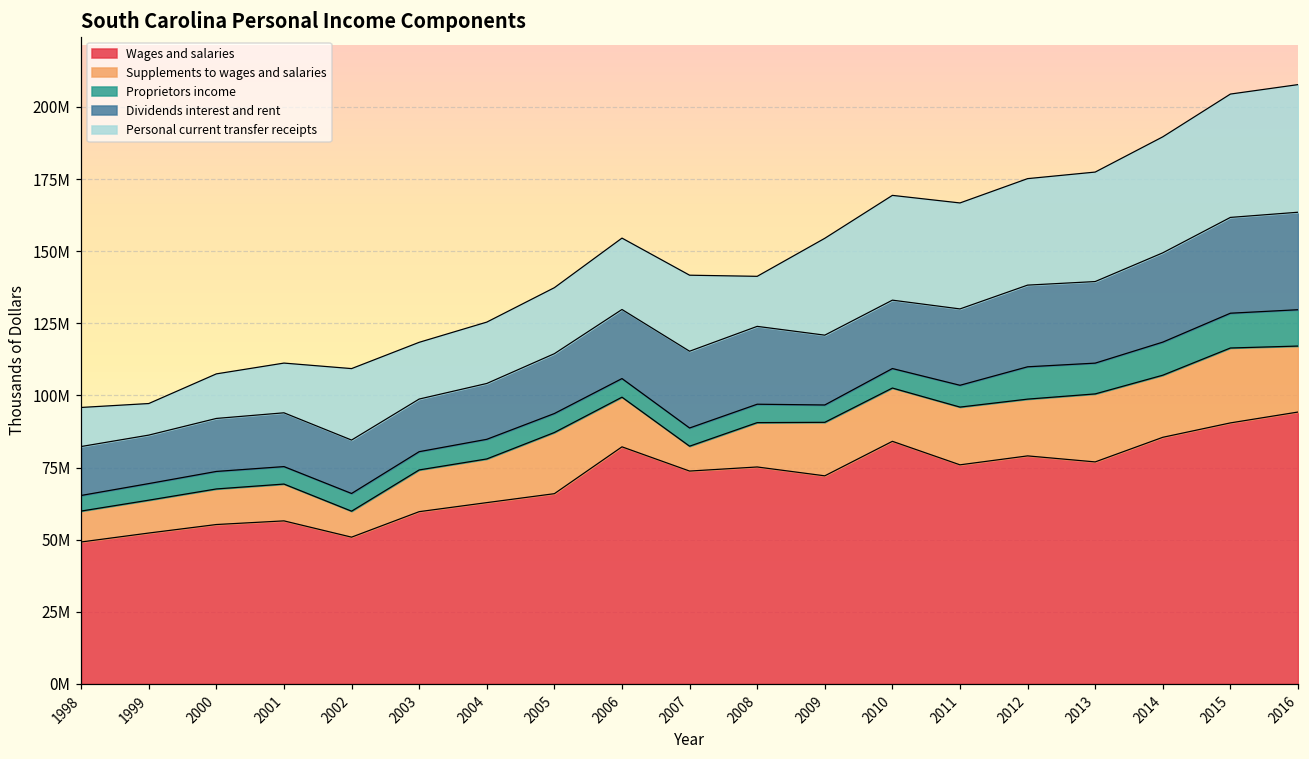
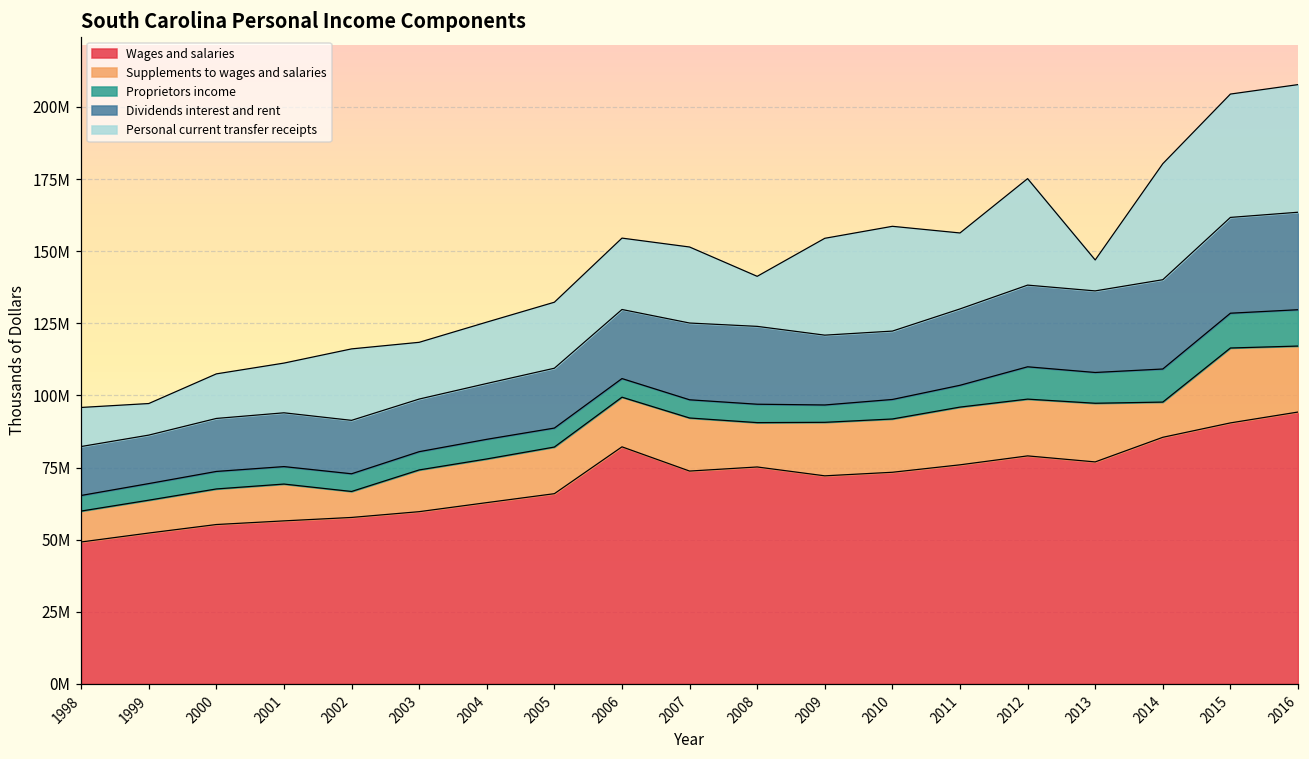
Wages and salaries, 2002: 51000000 -> 58000000
Supplements to wages and salaries, 2005: 21000000 -> 16000000
Supplements to wages and salaries, 2007: 9000000 -> 18000000
Wages and salaries, 2010: 84000000 -> 73000000
Personal current transfer receipts, 2011: 37000000 -> 26000000
Supplements to wages and salaries, 2013: 24000000 -> 20000000
Personal current transfer receipts, 2013: 38000000 -> 11000000
Supplements to wages and salaries, 2014: 22000000 -> 12000000
